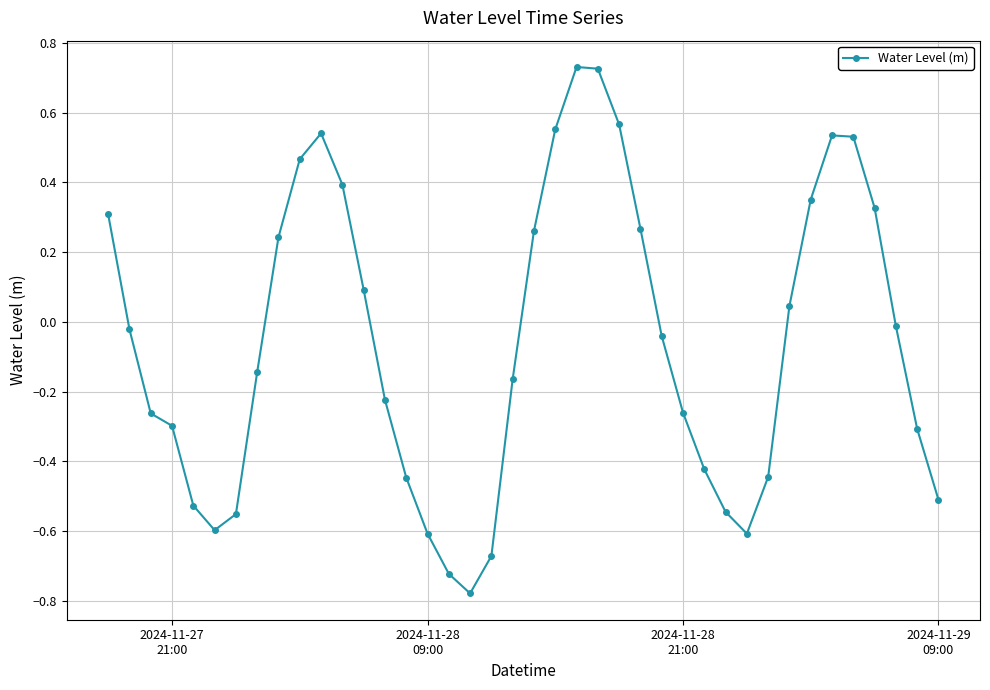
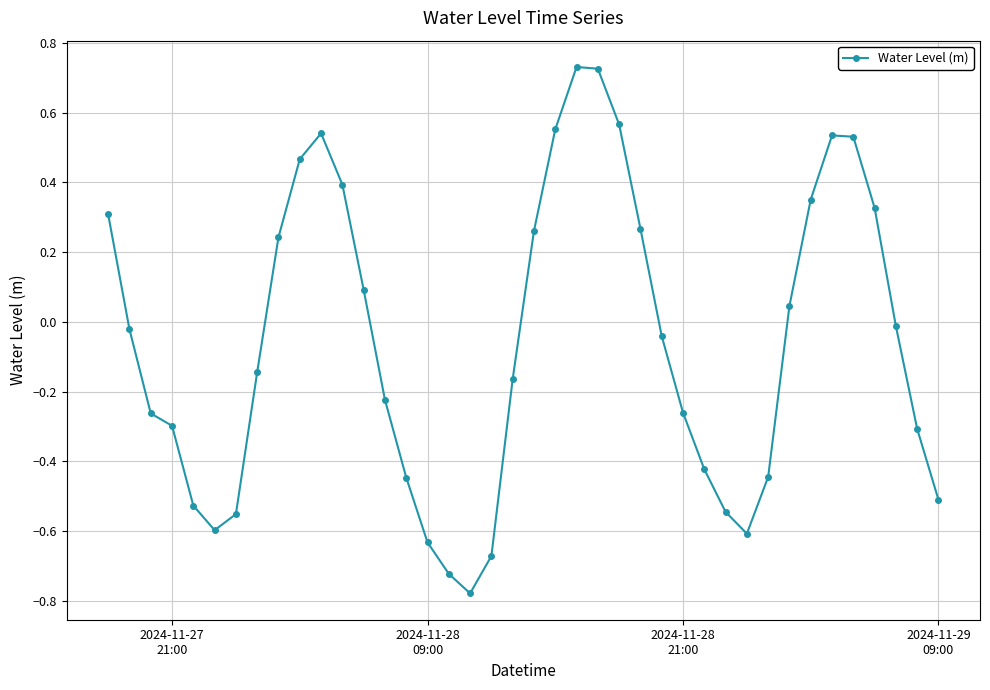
2024-11-28 09:00: -0.61 -> -0.63
